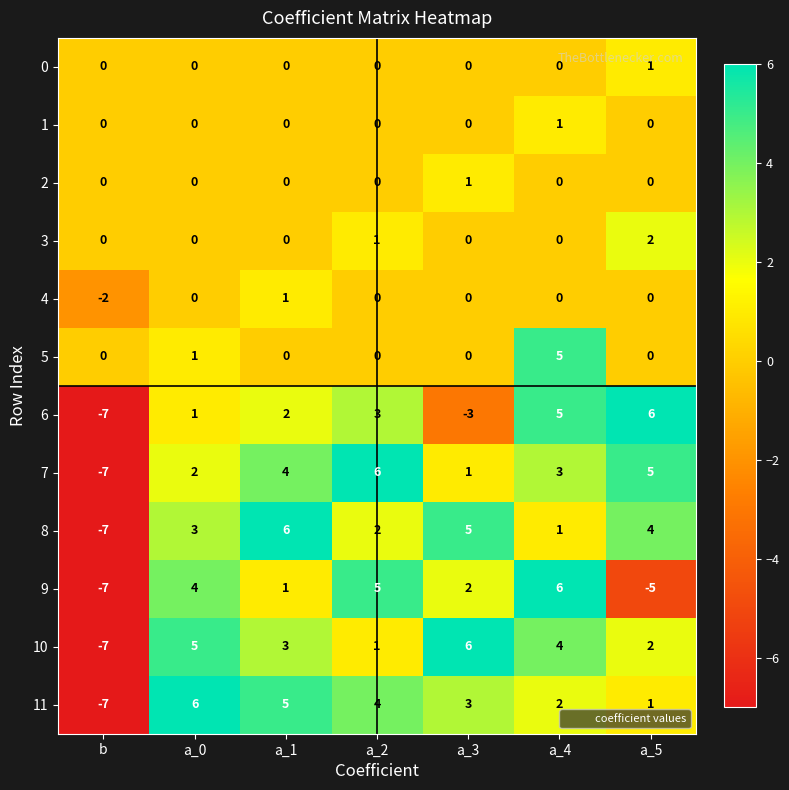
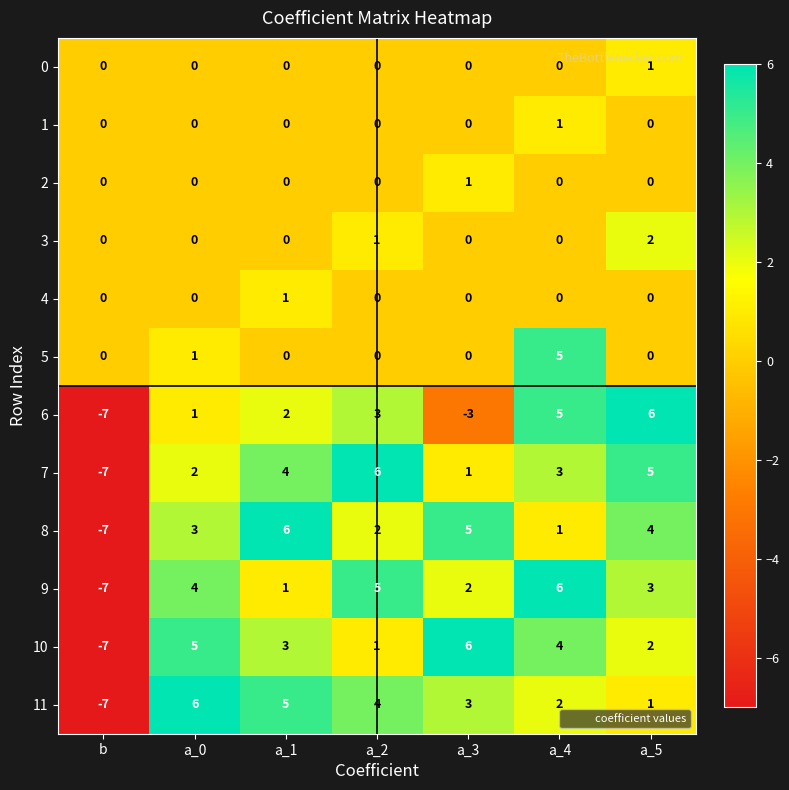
4, b: -2 -> 0
9, a_5: -5 -> 3
